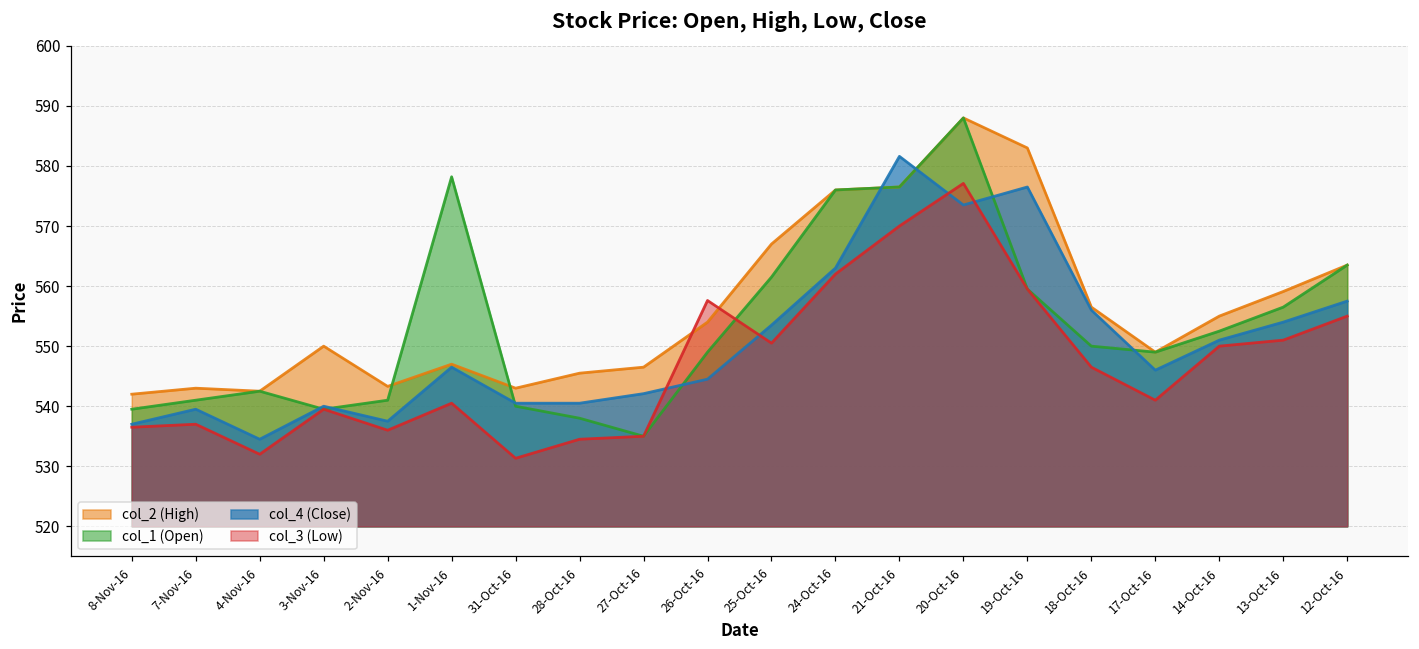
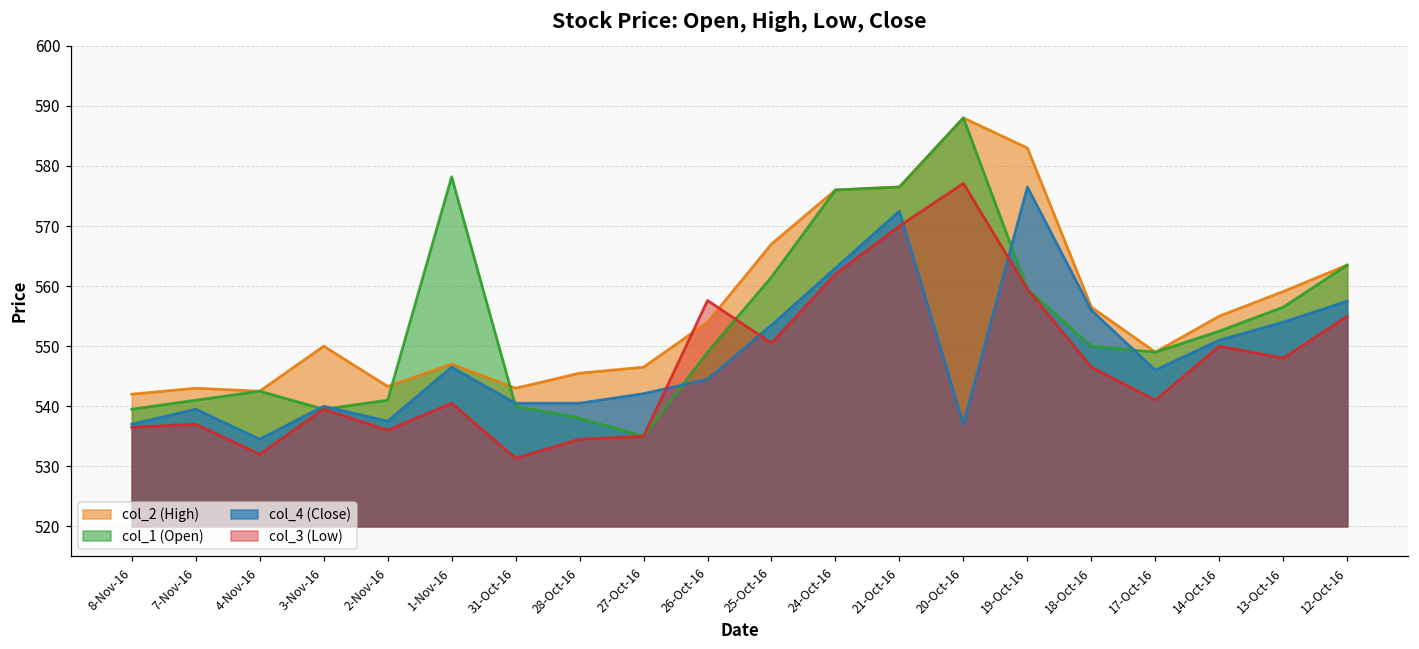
col_4 (Close), 21-Oct-16: 582 -> 573
col_4 (Close), 20-Oct-16: 574 -> 537
col_3 (Low), 13-Oct-16: 551 -> 548
